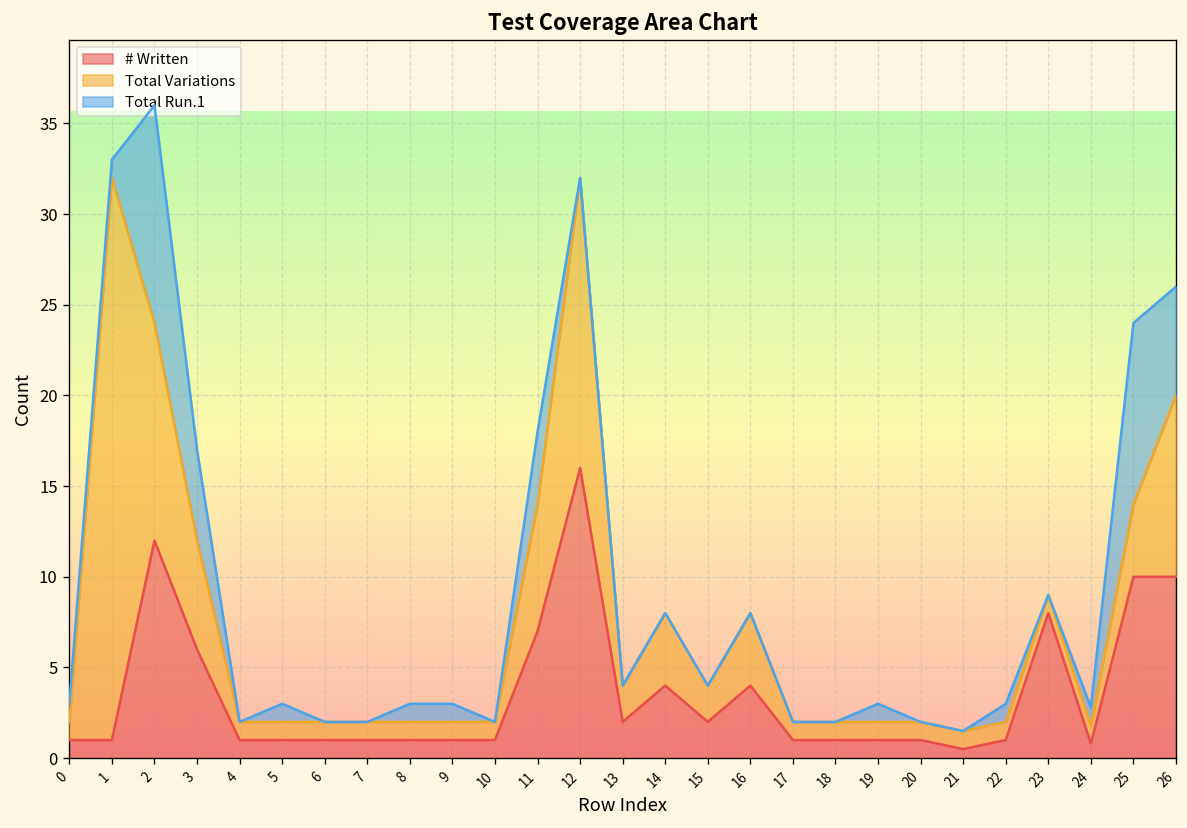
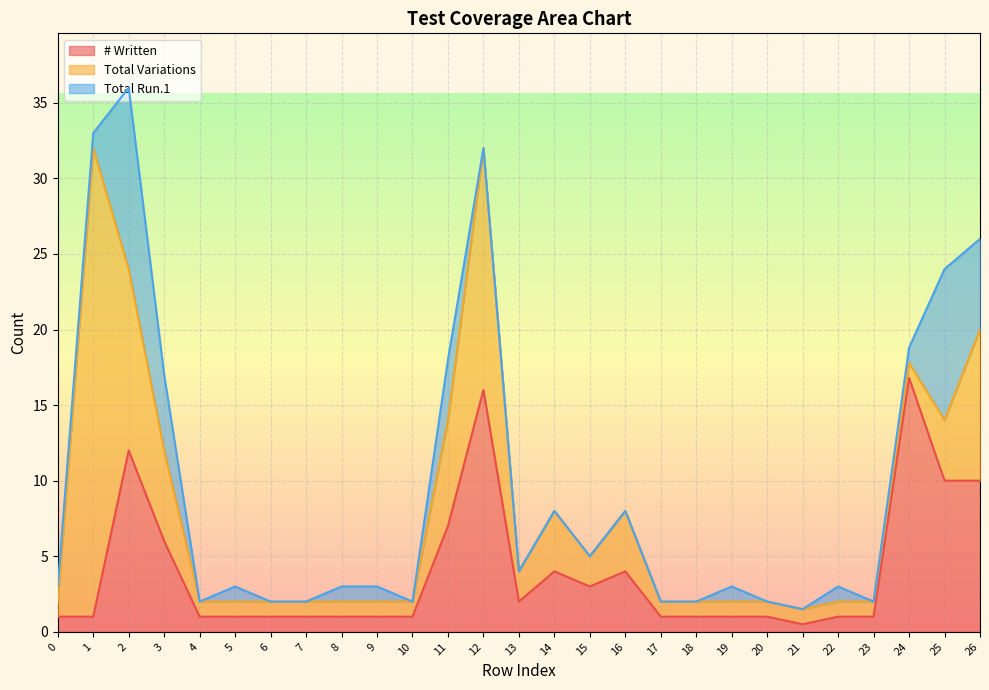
# Written, 15: 2 -> 3
# Written, 23: 8 -> 1
# Written, 24: 0.8 -> 16.8
